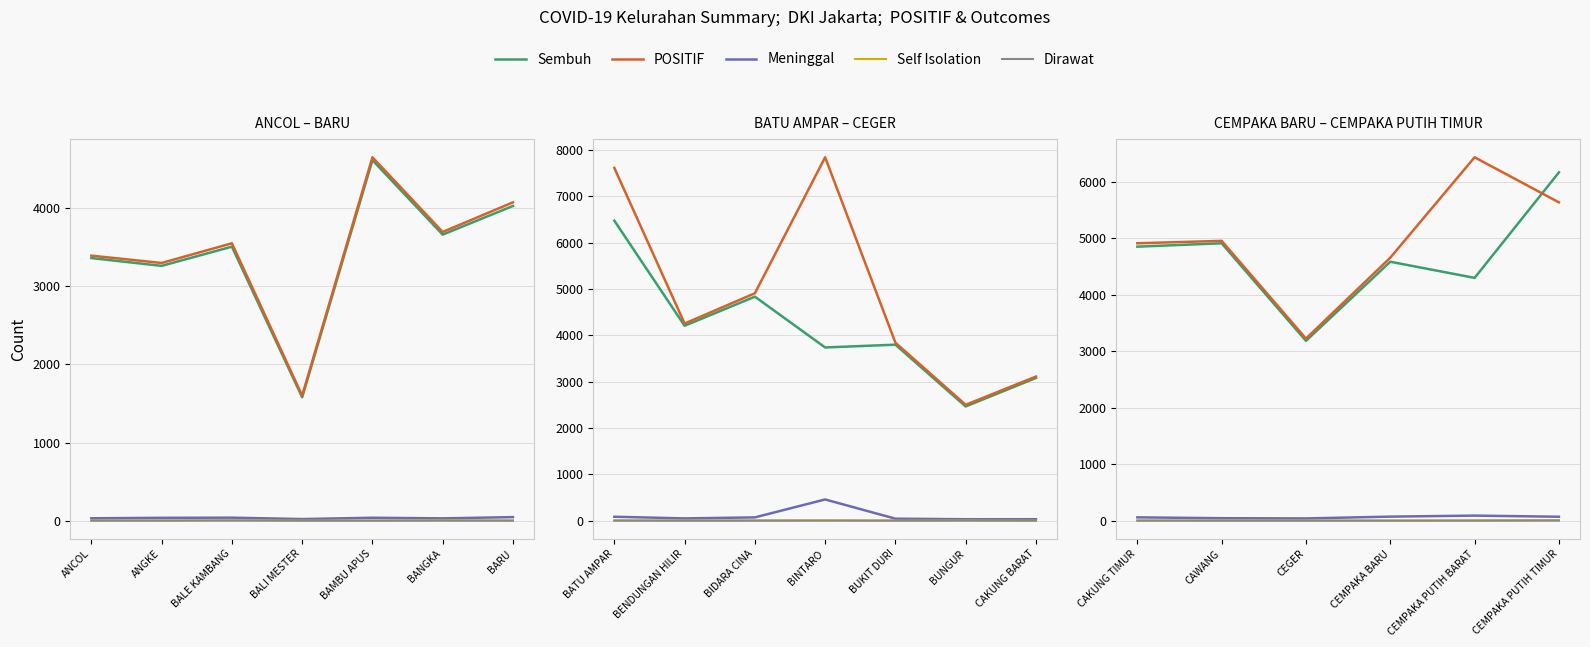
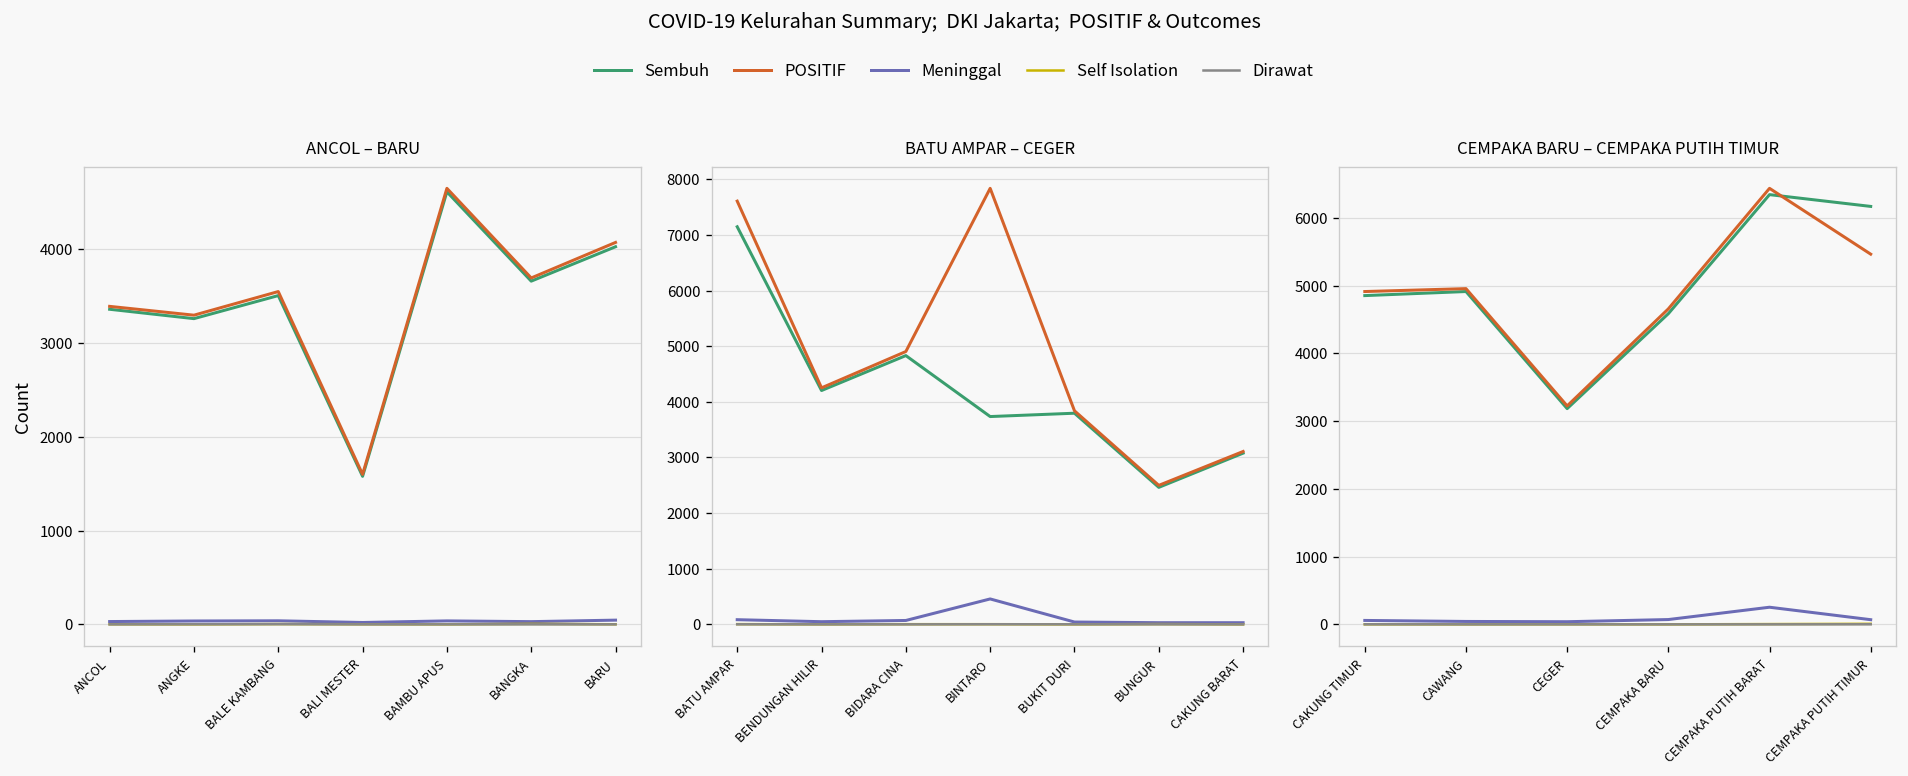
BATU AMPAR – CEGER, Sembuh, BATU AMPAR: 6500 -> 7100
CEMPAKA BARU – CEMPAKA PUTIH TIMUR, Sembuh, CEMPAKA PUTIH BARAT: 4300 -> 6300
CEMPAKA BARU – CEMPAKA PUTIH TIMUR, Meninggal, CEMPAKA PUTIH BARAT: 100 -> 300
CEMPAKA BARU – CEMPAKA PUTIH TIMUR, POSITIF, CEMPAKA PUTIH TIMUR: 5600 -> 5500
